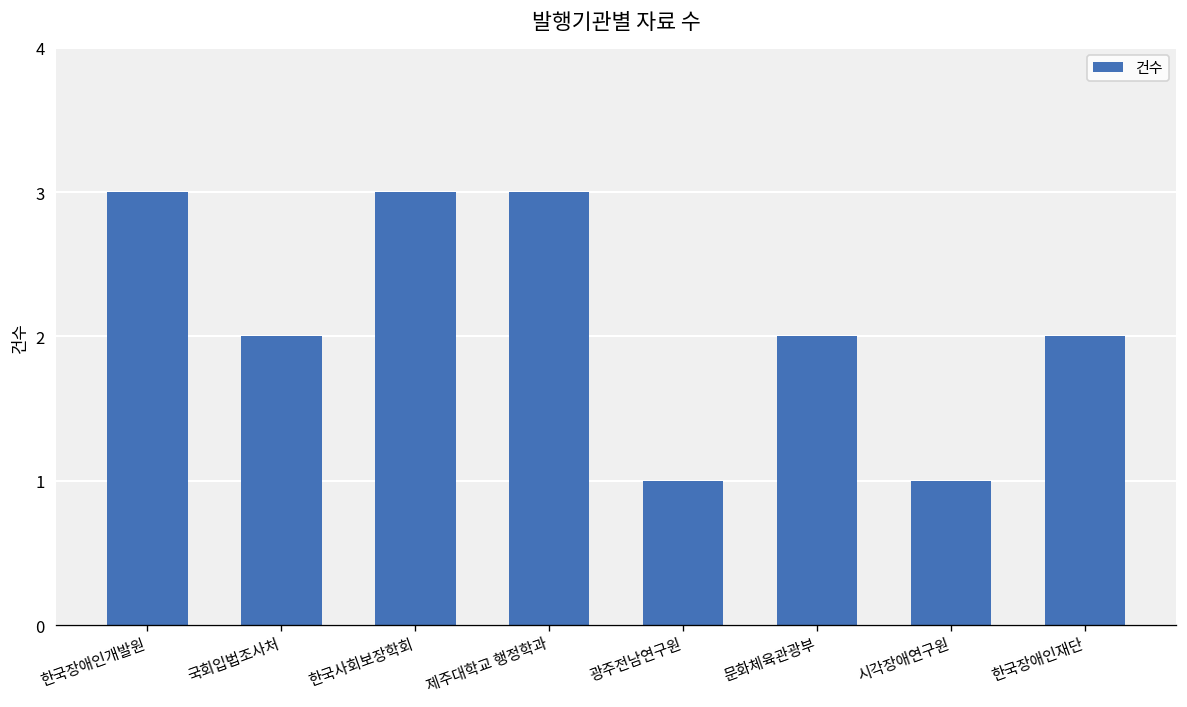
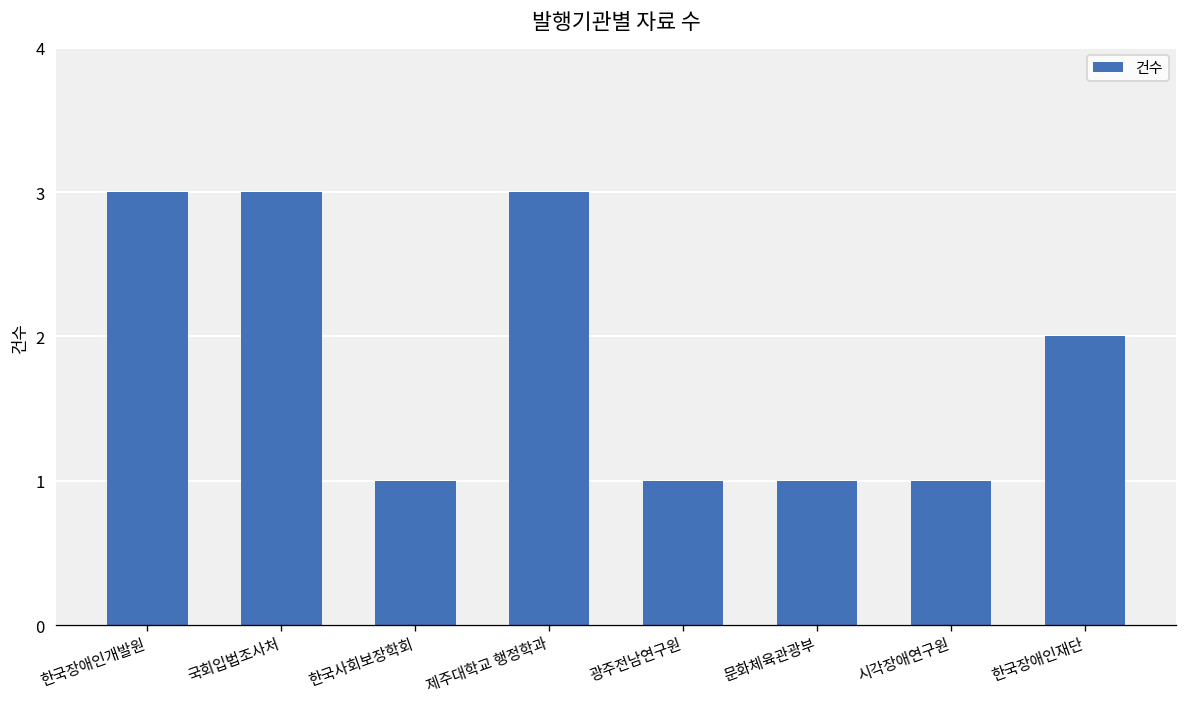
국회입법조사처: 2 -> 3
한국사회보장학회: 3 -> 1
문화체육관광부: 2 -> 1
